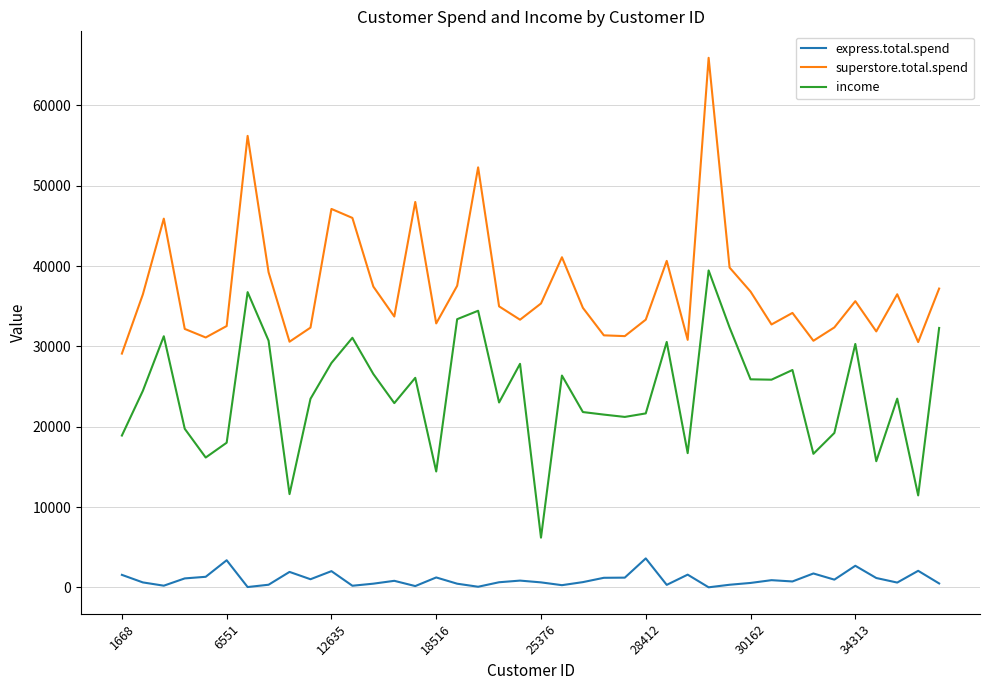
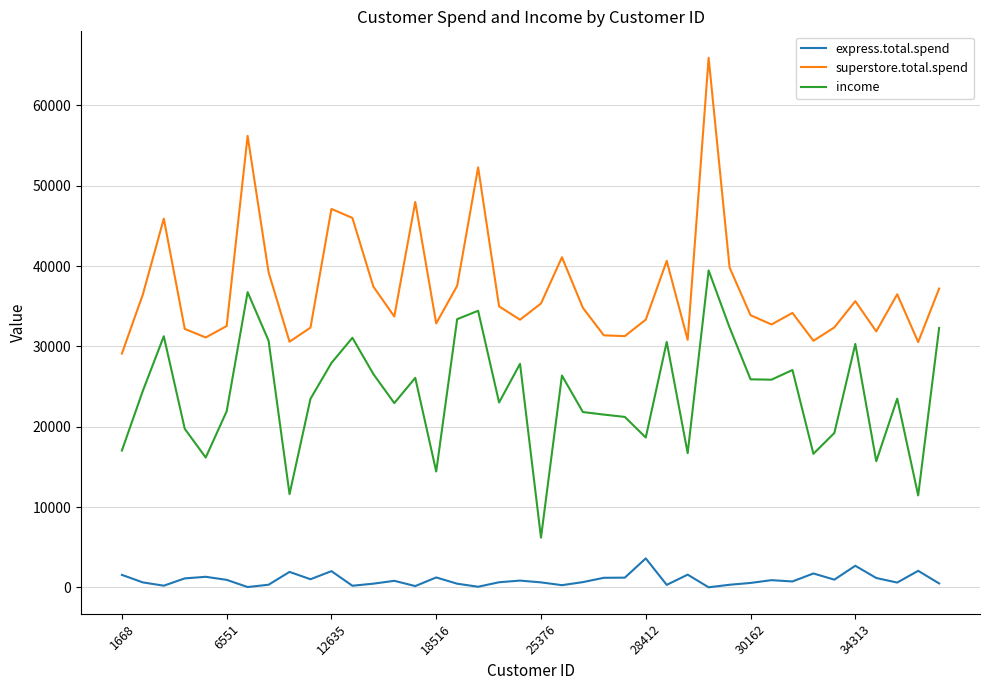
income, 1668: 19000 -> 17000
express.total.spend, 6551: 3000 -> 1000
income, 6551: 18000 -> 22000
income, 28412: 22000 -> 19000
superstore.total.spend, 30162: 37000 -> 34000
